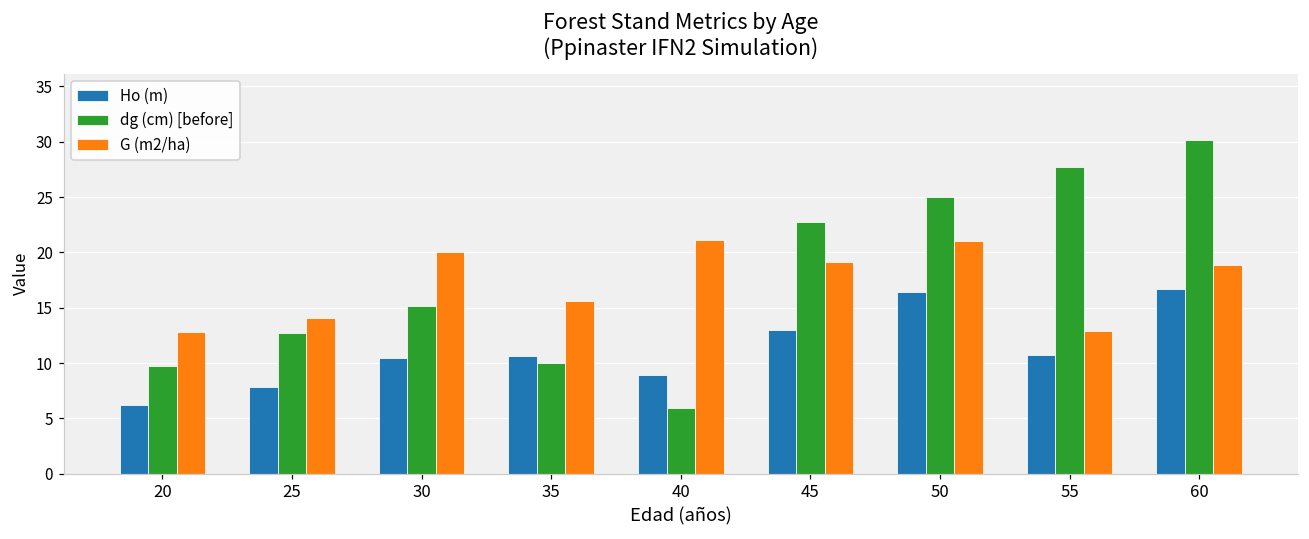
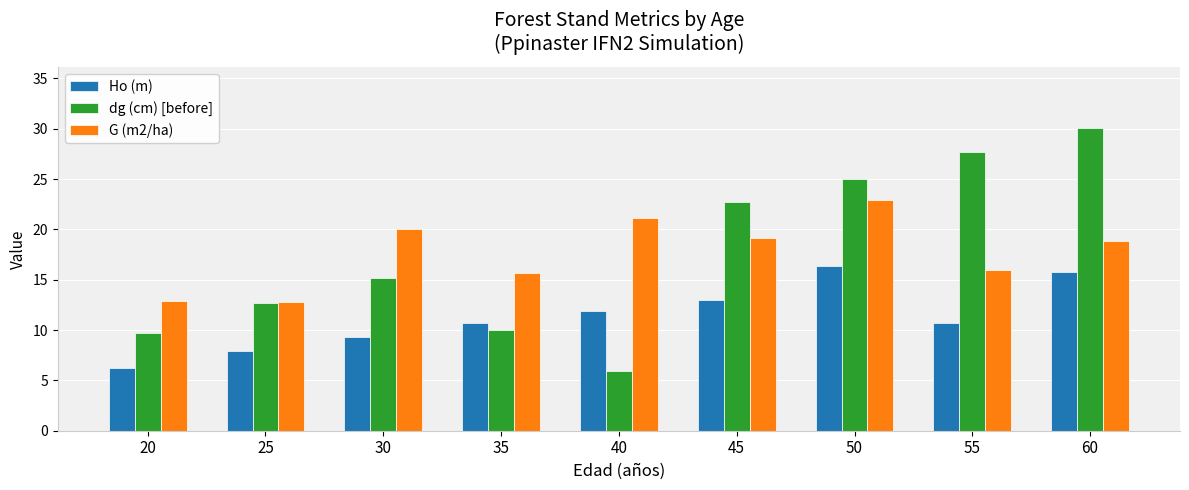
G (m2/ha), 25: 14.1 -> 12.8
Ho (m), 30: 10.4 -> 9.4
Ho (m), 40: 8.9 -> 11.9
G (m2/ha), 50: 21.0 -> 22.9
G (m2/ha), 55: 12.9 -> 16.0
Ho (m), 60: 16.7 -> 15.8
